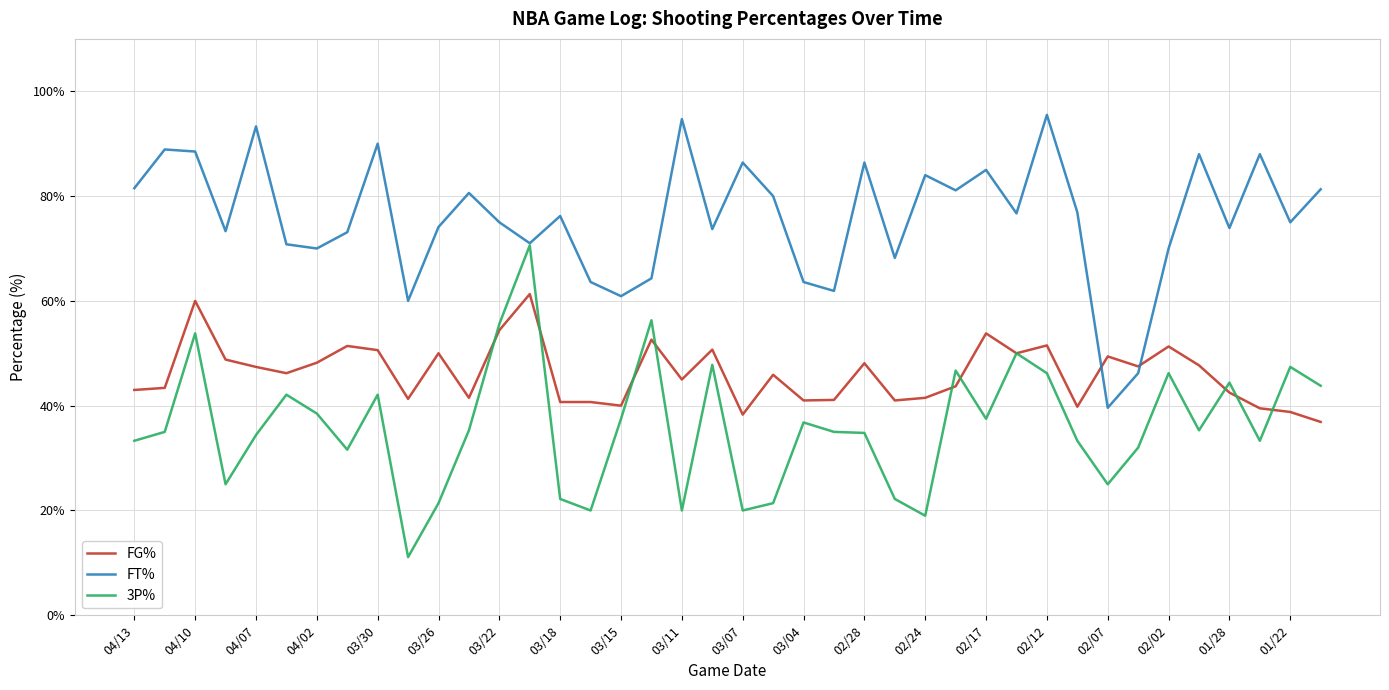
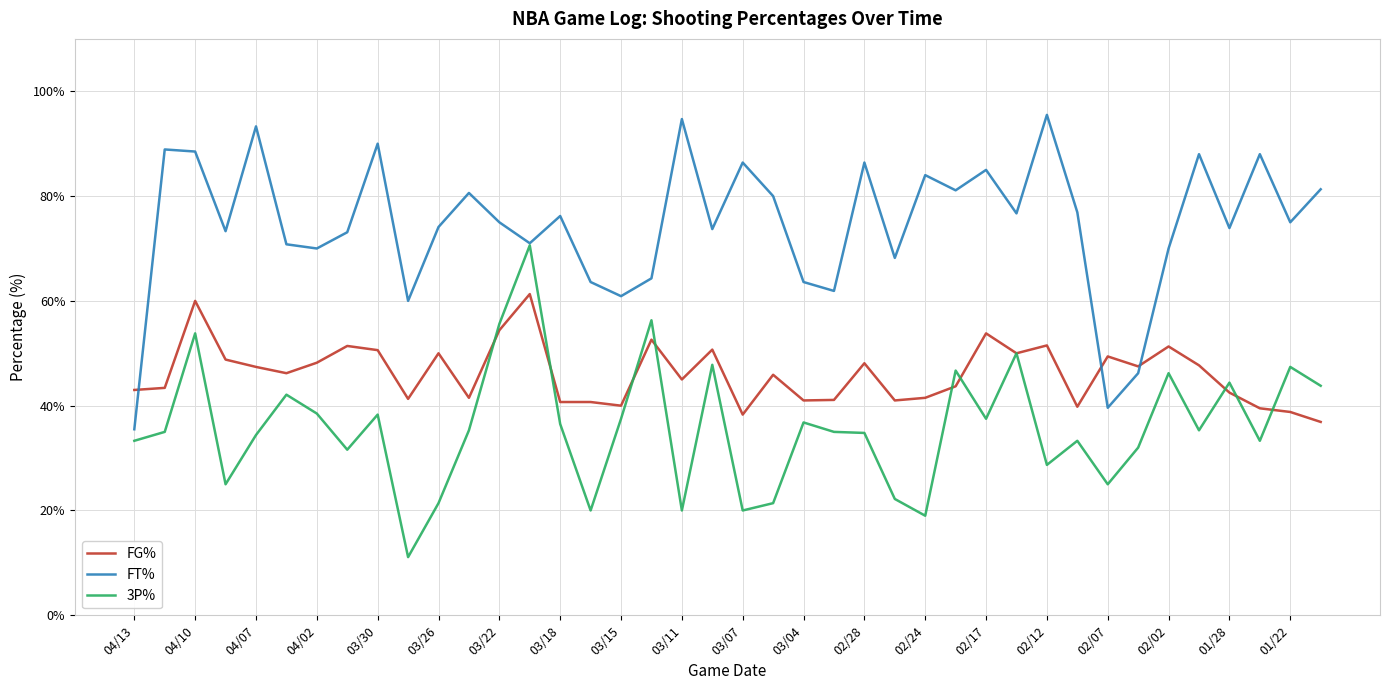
FT%, 04/13: 82% -> 36%
3P%, 03/30: 42% -> 38%
3P%, 03/18: 22% -> 37%
3P%, 02/12: 46% -> 29%
